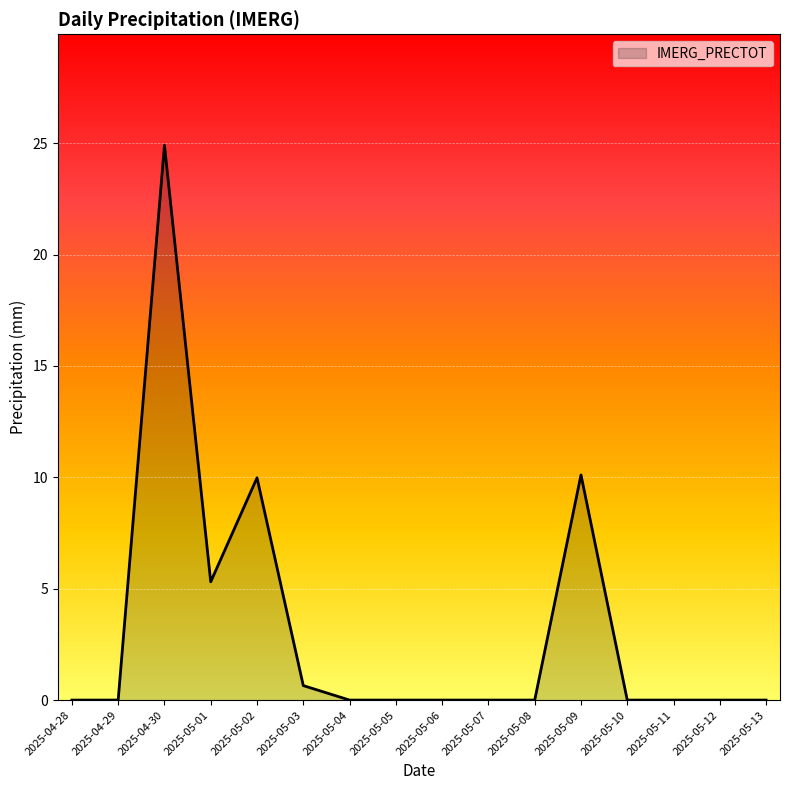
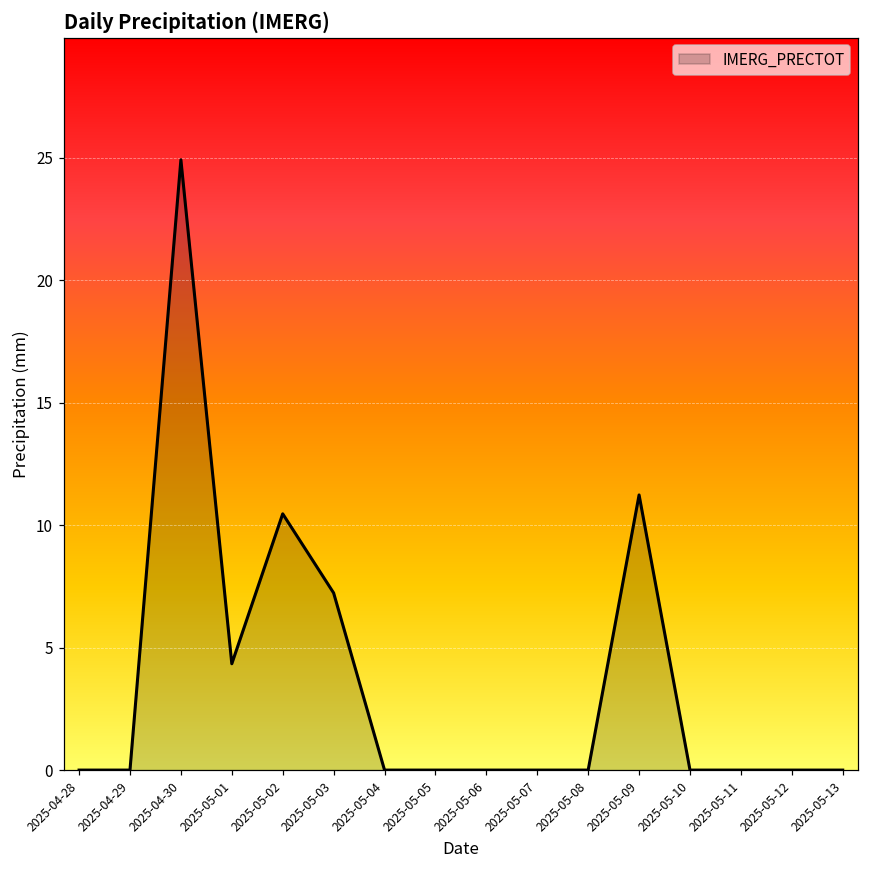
2025-05-01: 5.3 -> 4.3
2025-05-02: 10.0 -> 10.5
2025-05-03: 0.7 -> 7.2
2025-05-09: 10.1 -> 11.2
